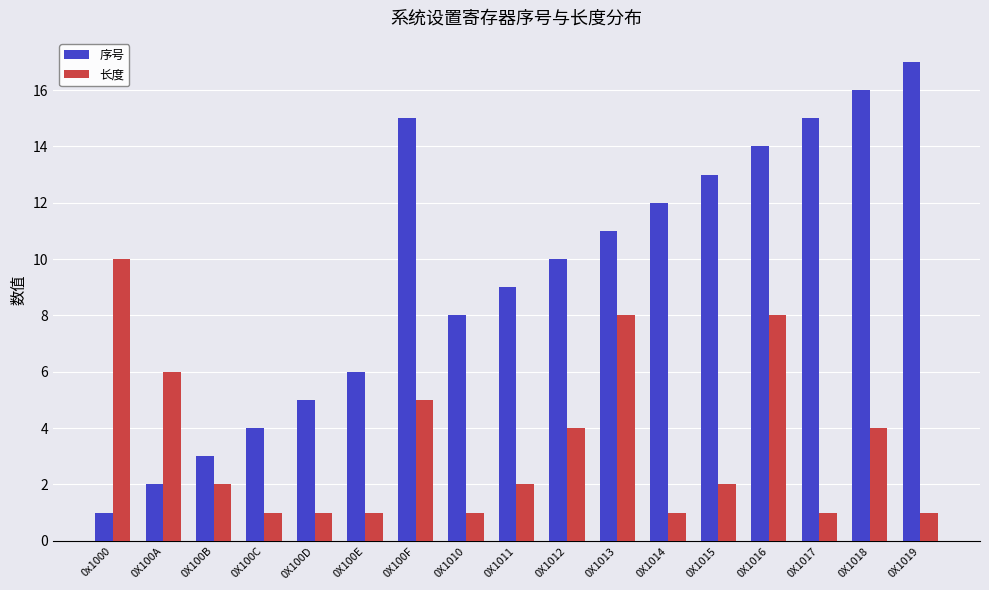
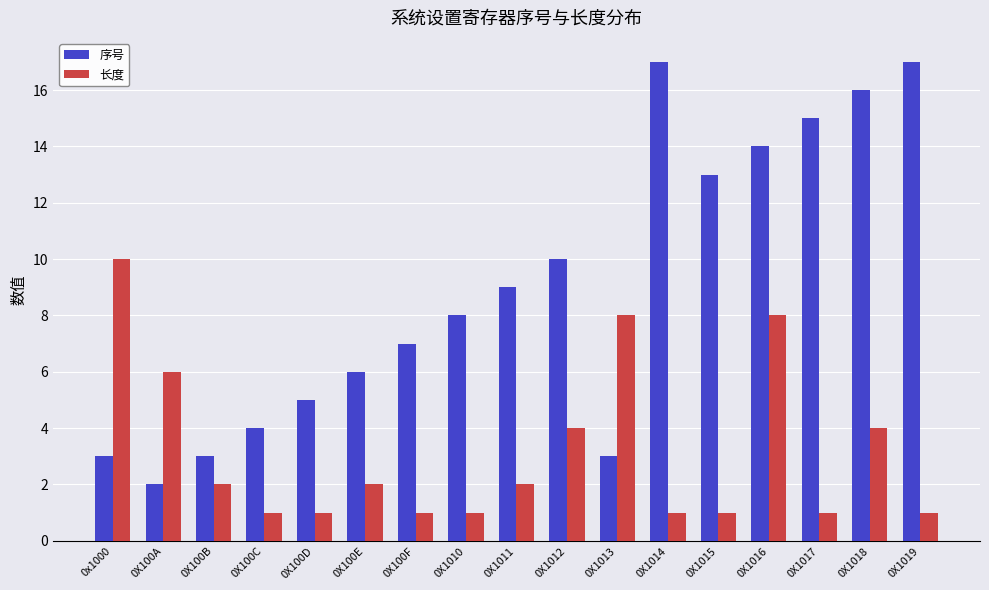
序号, 0x1000: 1 -> 3
长度, 0X100E: 1 -> 2
序号, 0X100F: 15 -> 7
长度, 0X100F: 5 -> 1
序号, 0X1013: 11 -> 3
序号, 0X1014: 12 -> 17
长度, 0X1015: 2 -> 1
